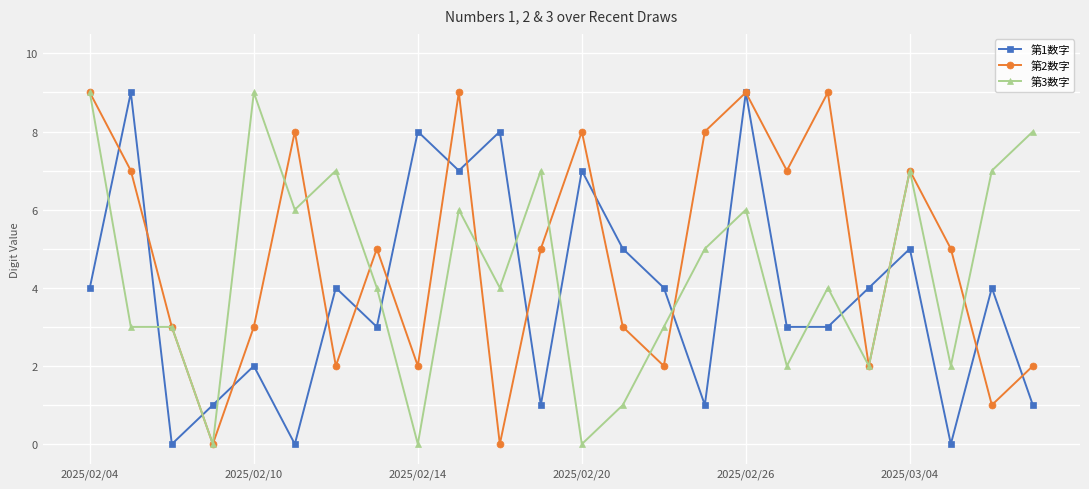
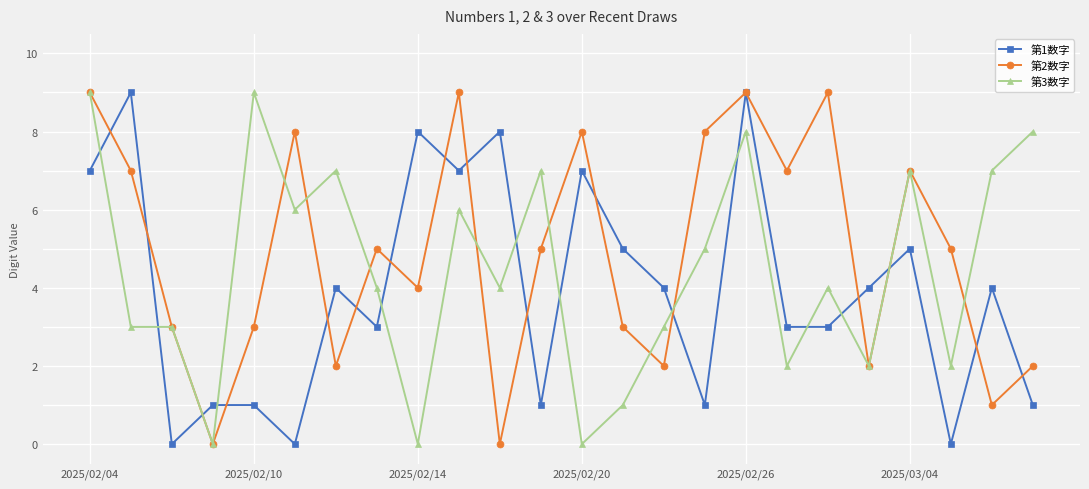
第1数字, 2025/02/04: 4 -> 7
第1数字, 2025/02/10: 2 -> 1
第2数字, 2025/02/14: 2 -> 4
第3数字, 2025/02/26: 6 -> 8
